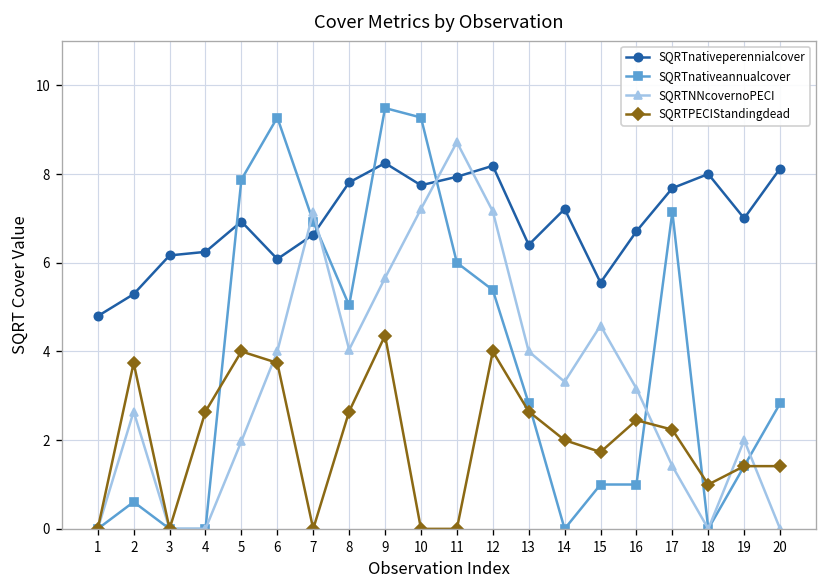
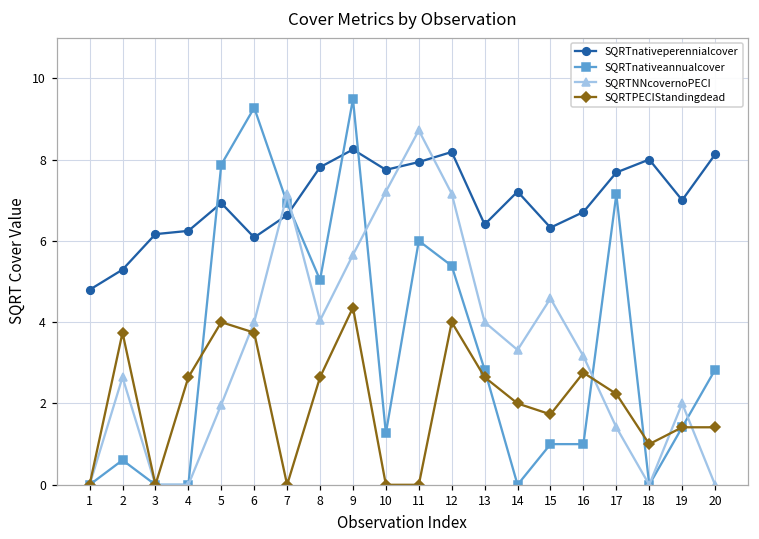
SQRTnativeannualcover, 10: 9.3 -> 1.3
SQRTnativeperennialcover, 15: 5.6 -> 6.3
SQRTPECIStandingdead, 16: 2.4 -> 2.8
